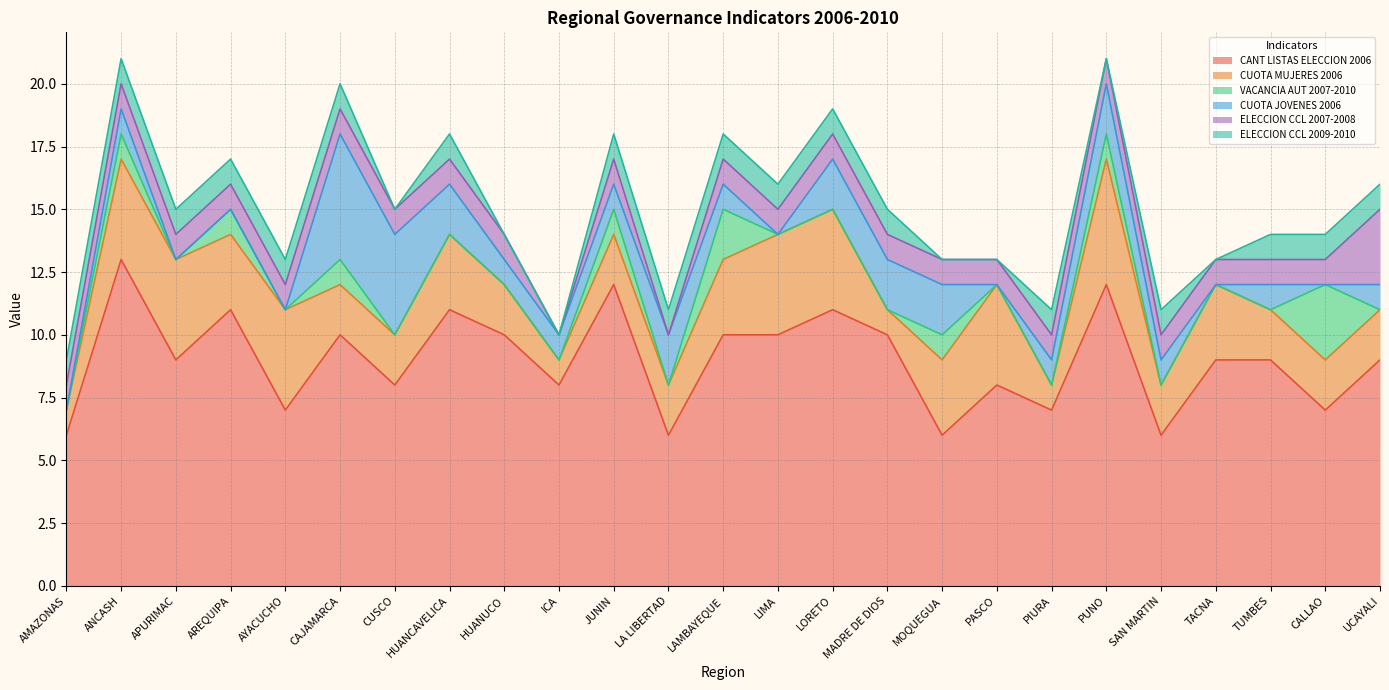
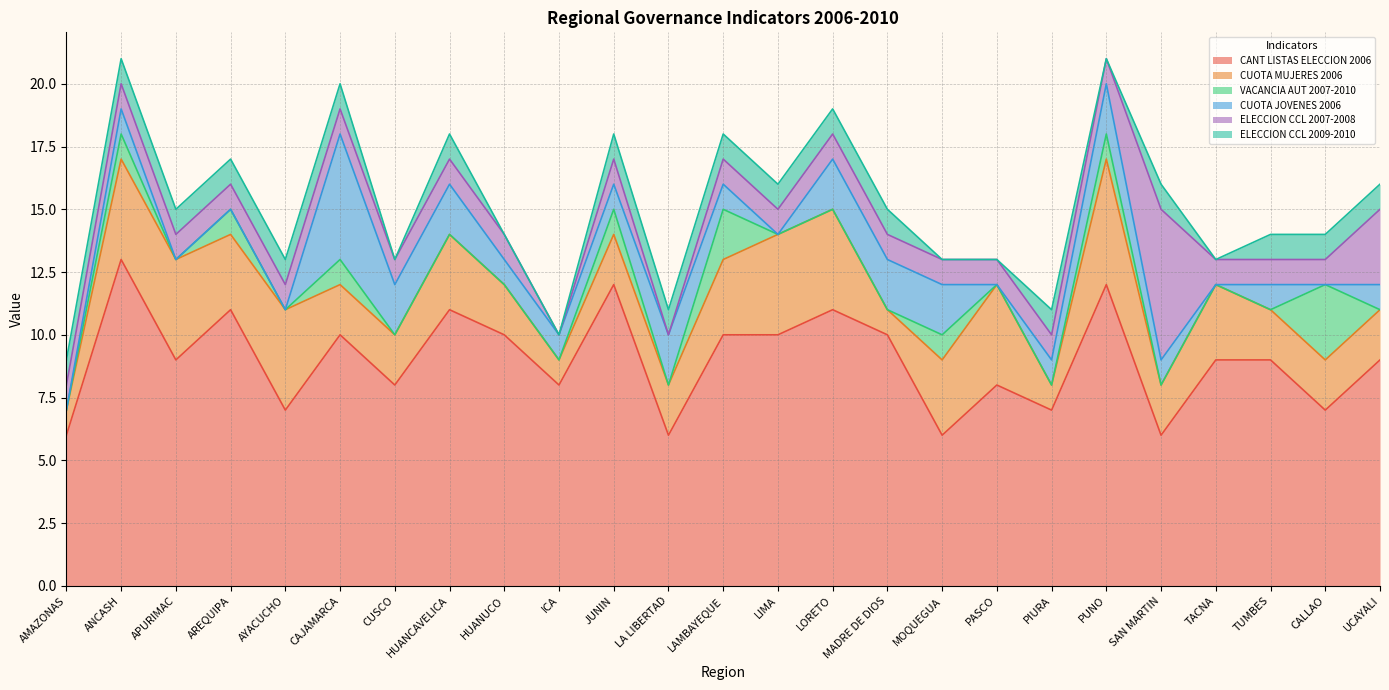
CUOTA JOVENES 2006, CUSCO: 4 -> 2
ELECCION CCL 2007-2008, SAN MARTIN: 1 -> 6
